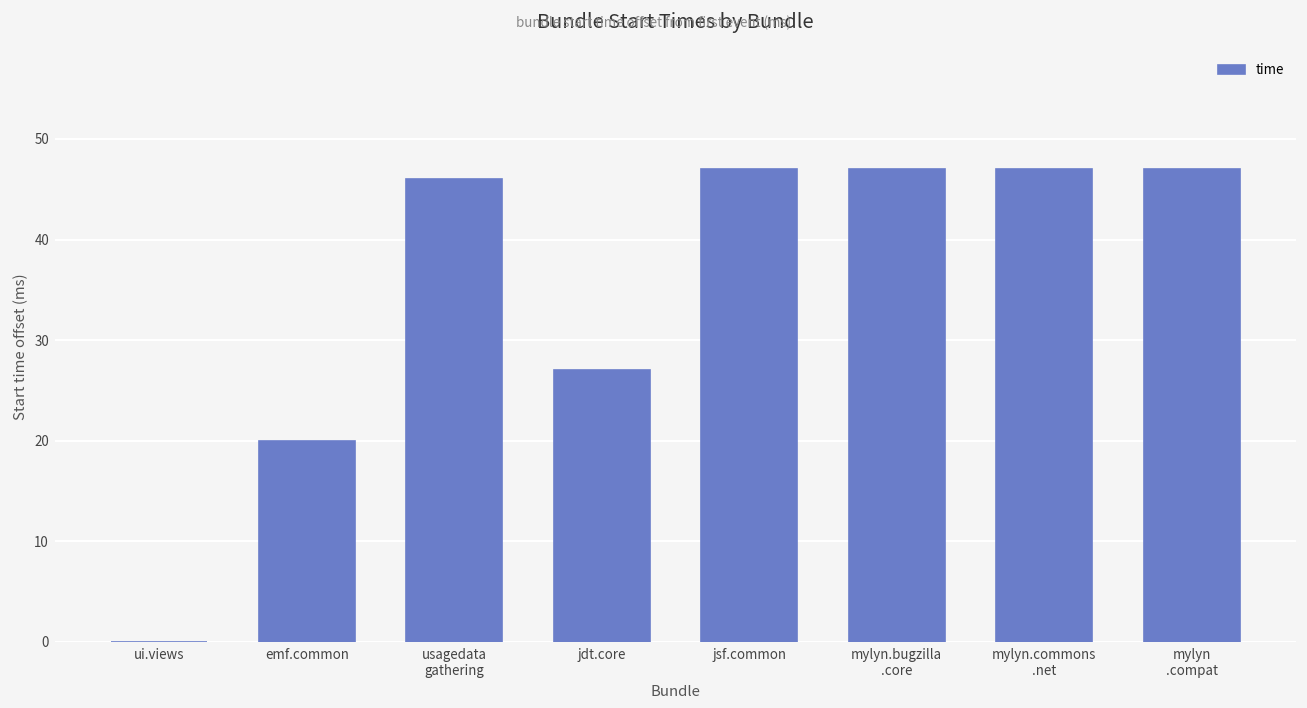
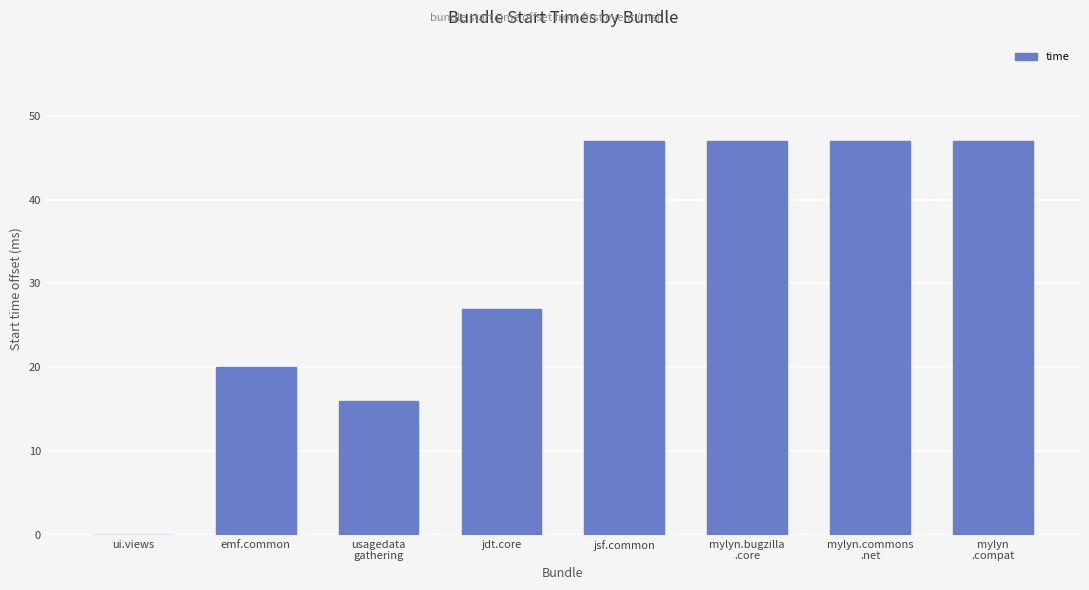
usagedata gathering: 46 -> 16
